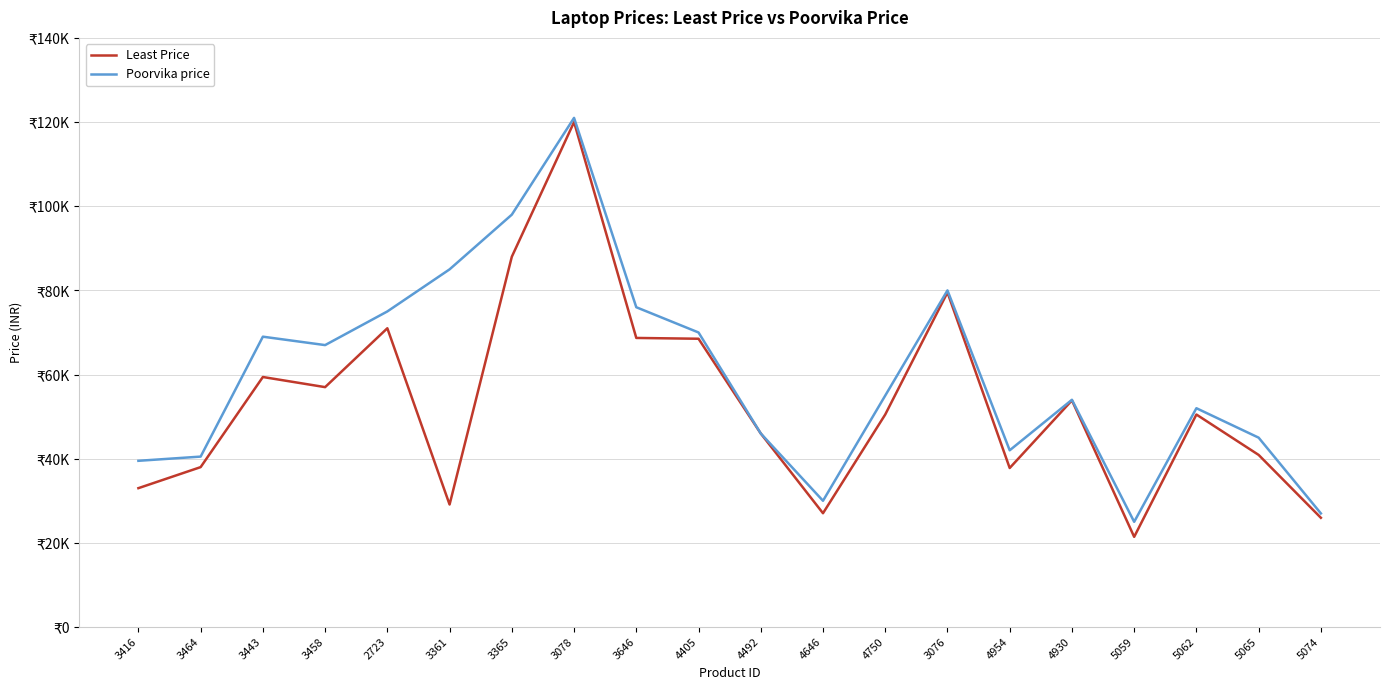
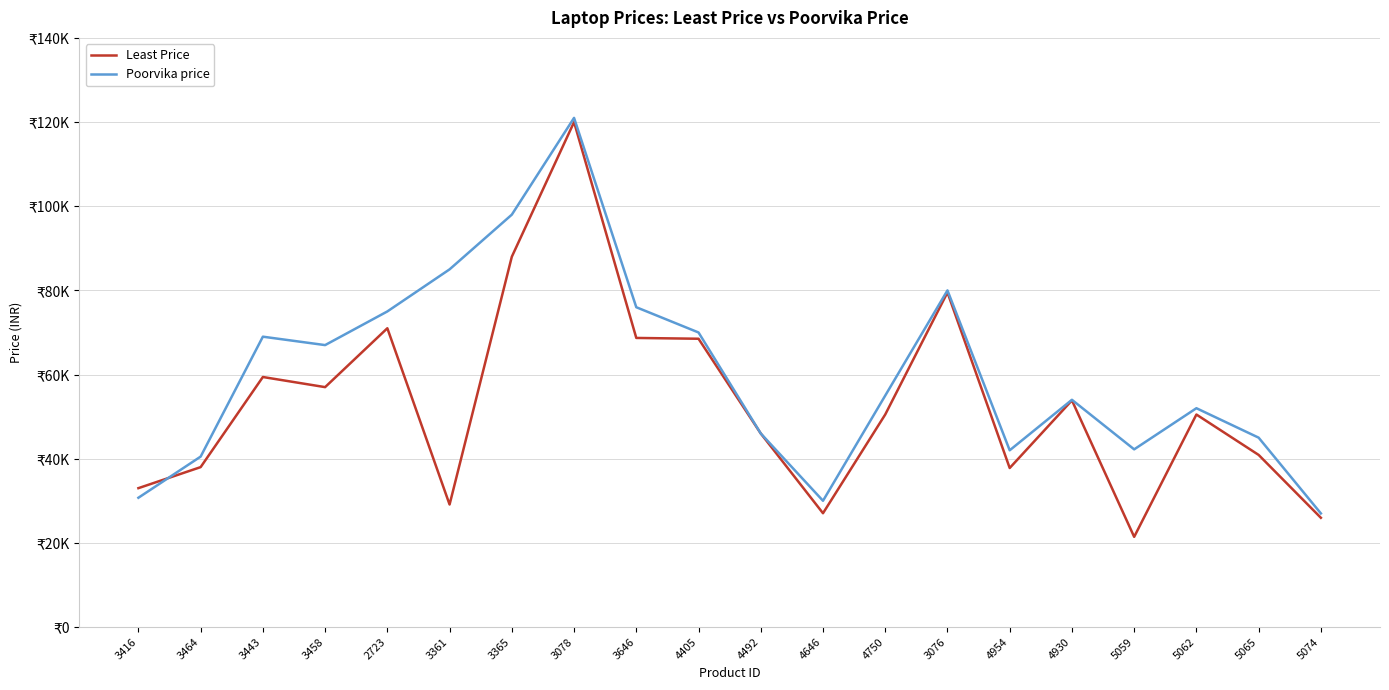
Poorvika price, 3416: ₹39000 -> ₹31000
Poorvika price, 5059: ₹25000 -> ₹42000
